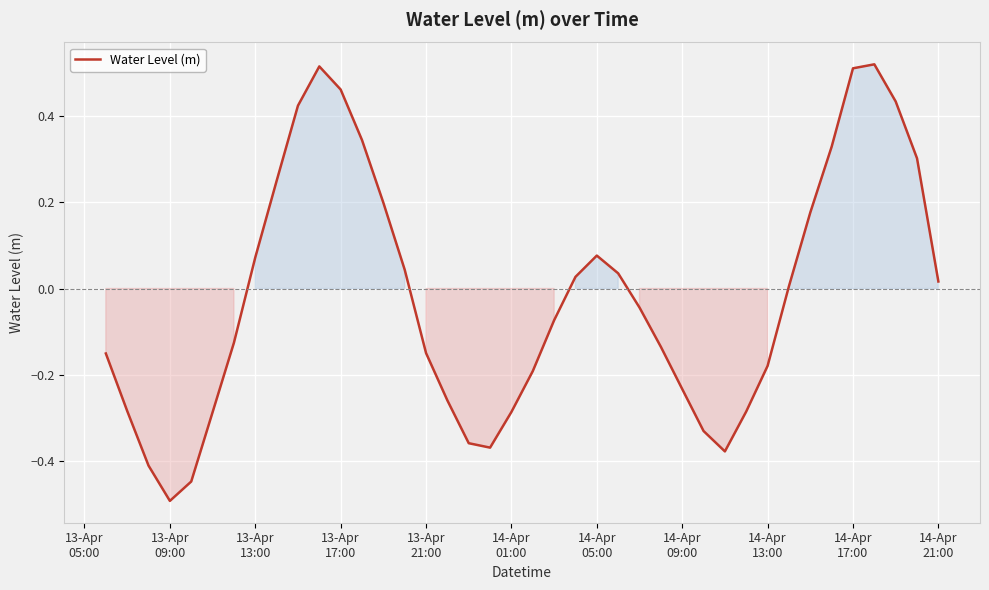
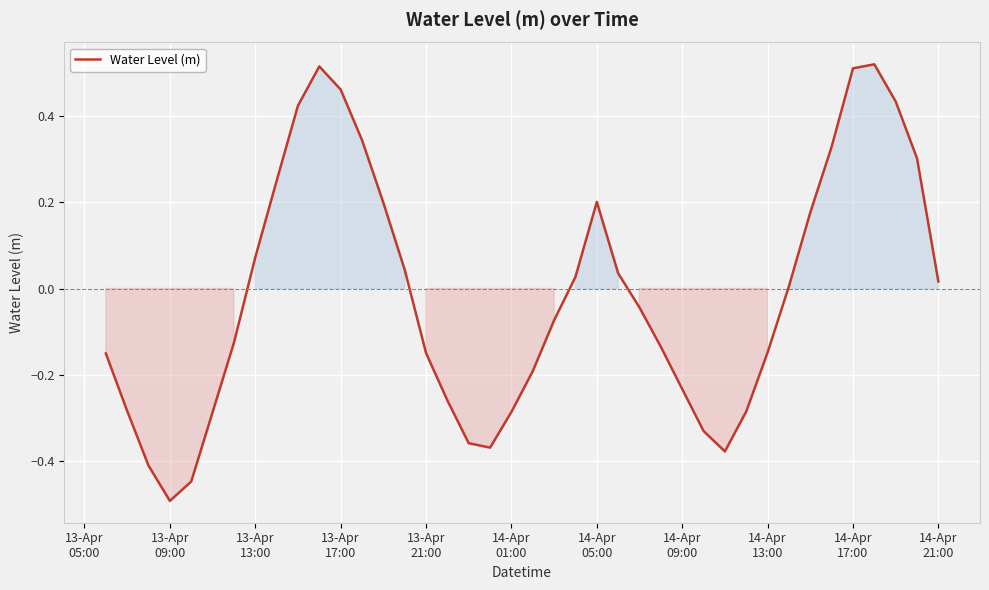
14-Apr 05:00: 0.08 -> 0.20
14-Apr 13:00: -0.18 -> -0.15
